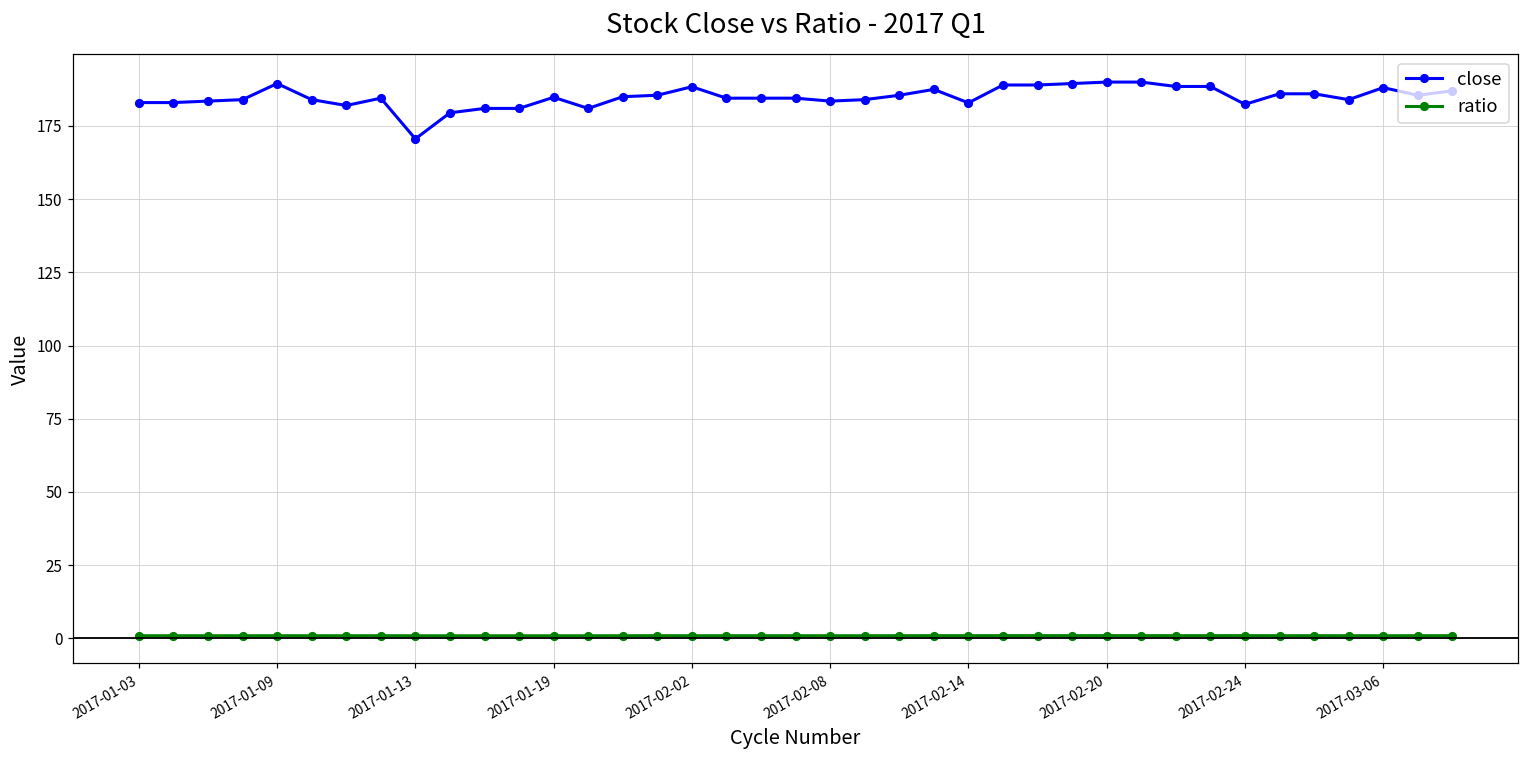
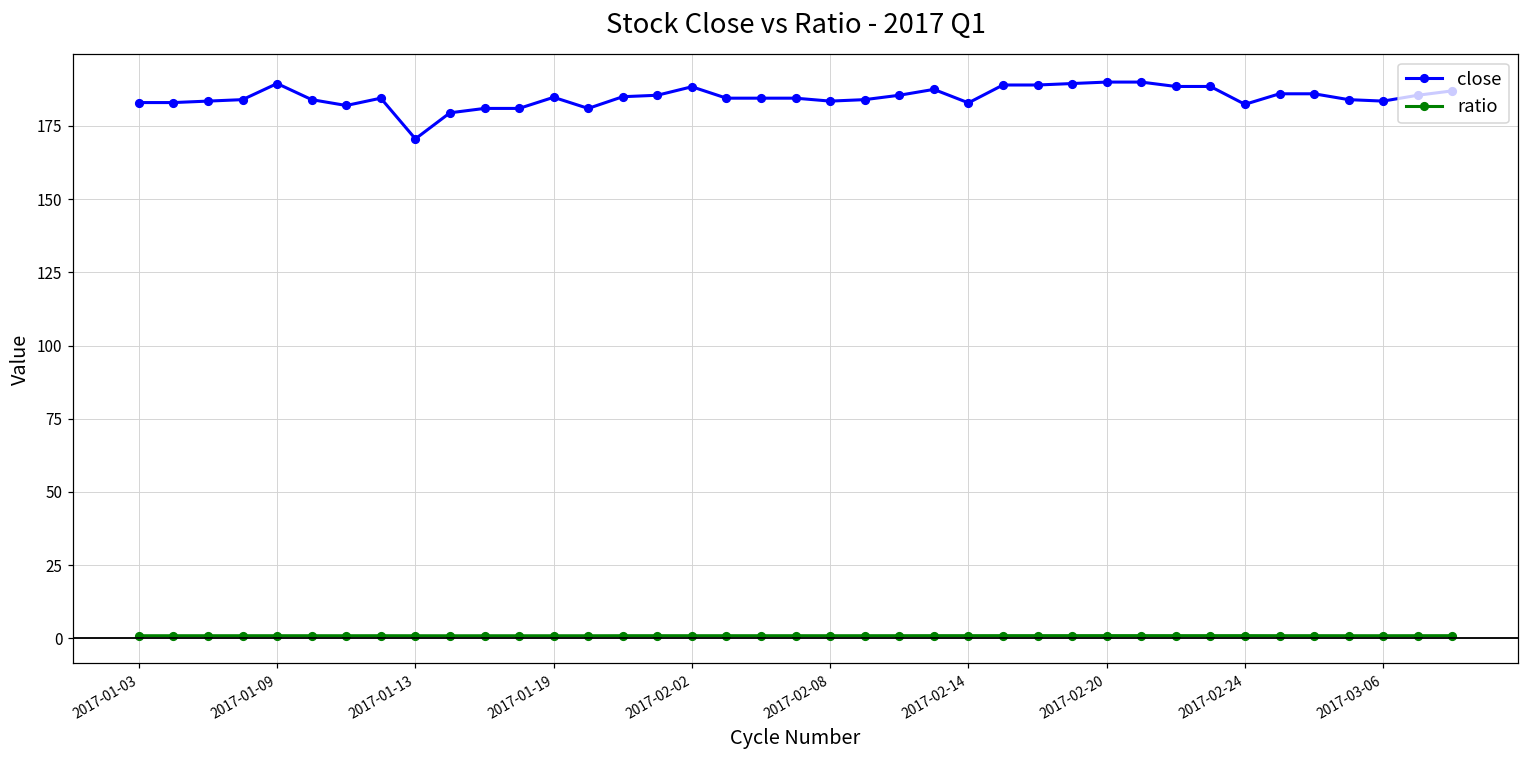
close, 2017-03-06: 188 -> 184
